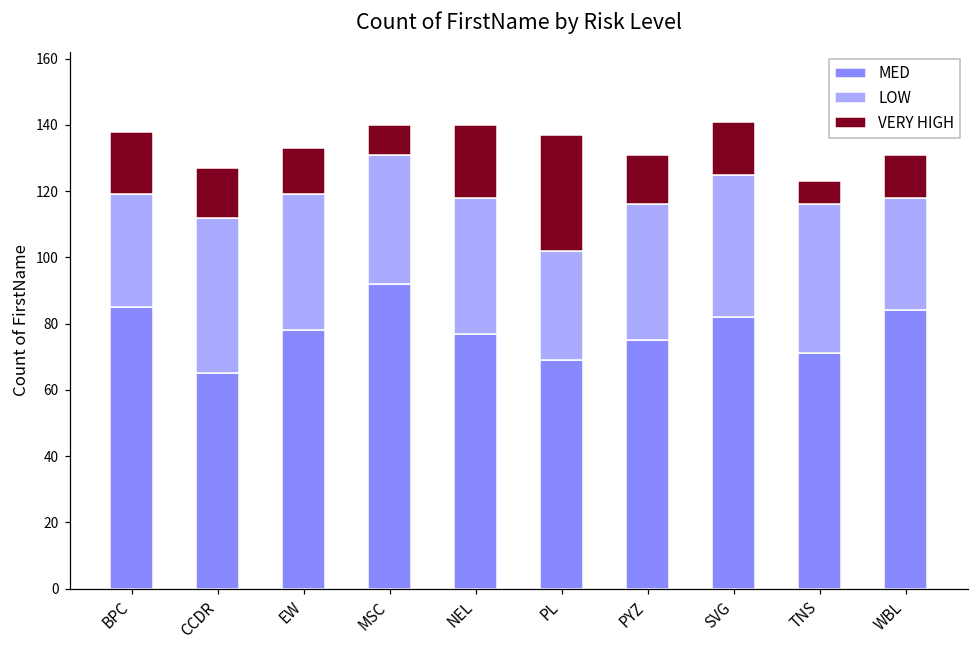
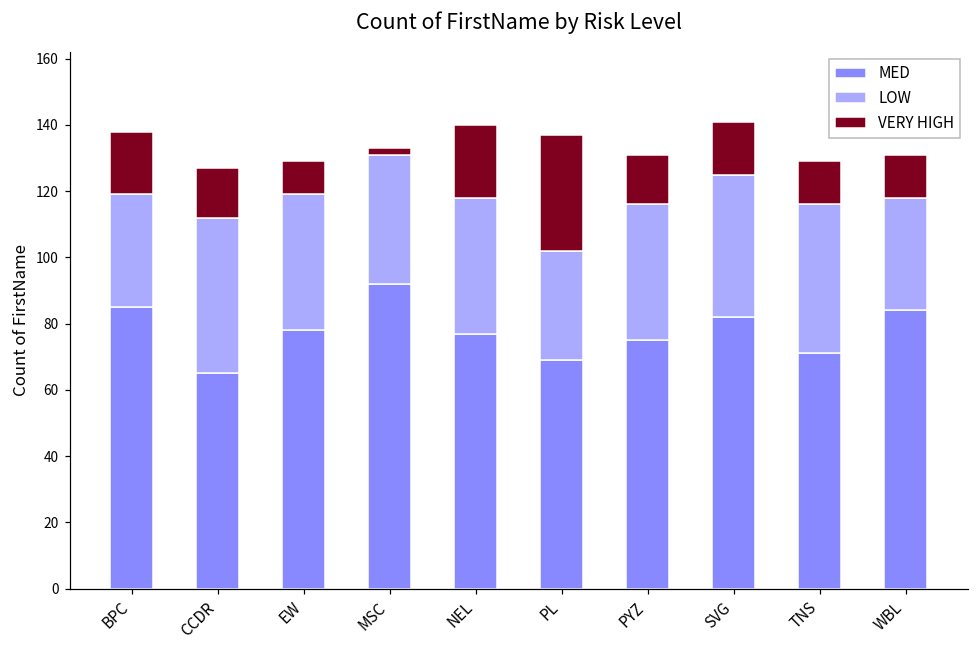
VERY HIGH, EW: 14 -> 10
VERY HIGH, MSC: 9 -> 2
VERY HIGH, TNS: 7 -> 13
